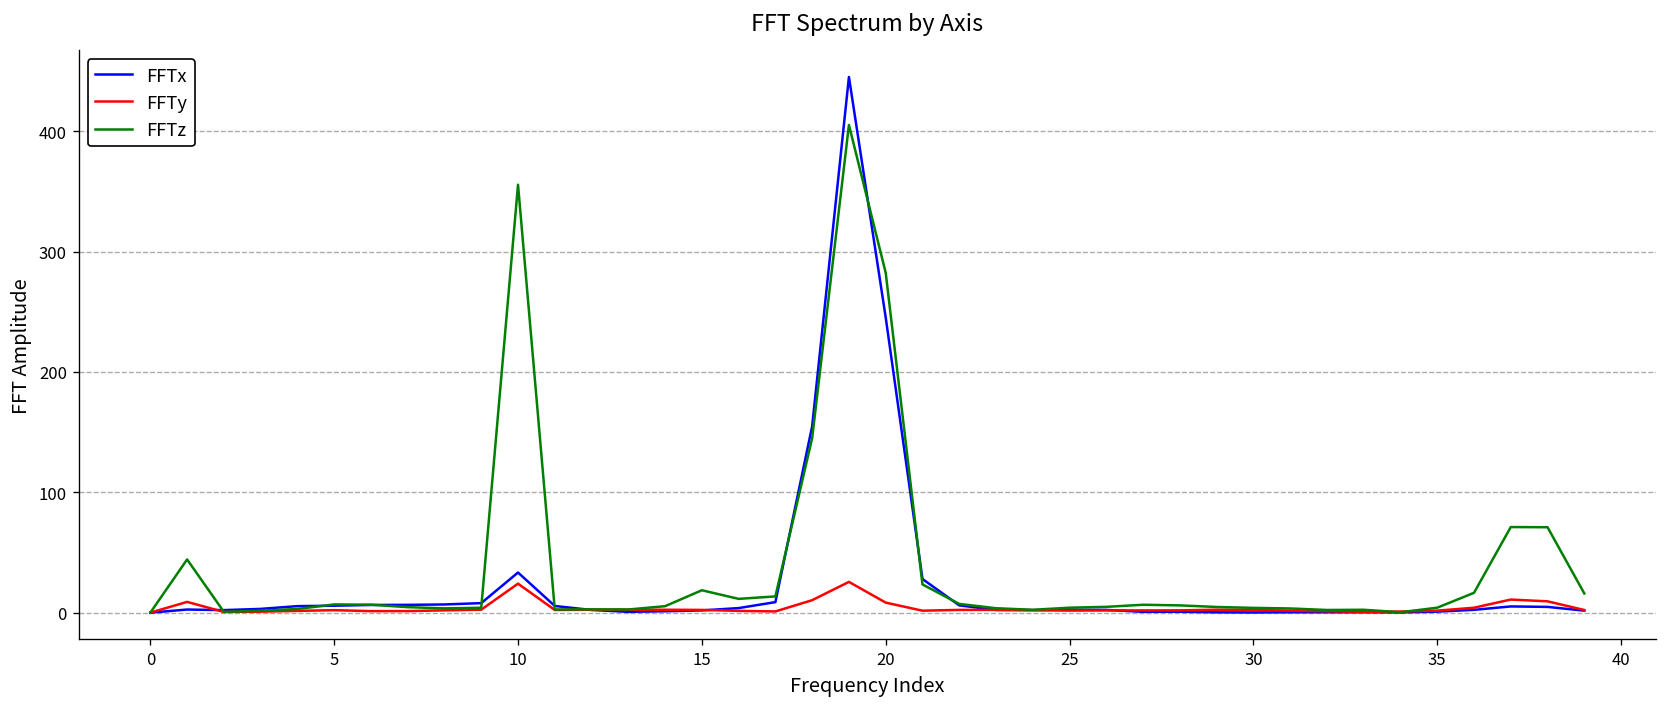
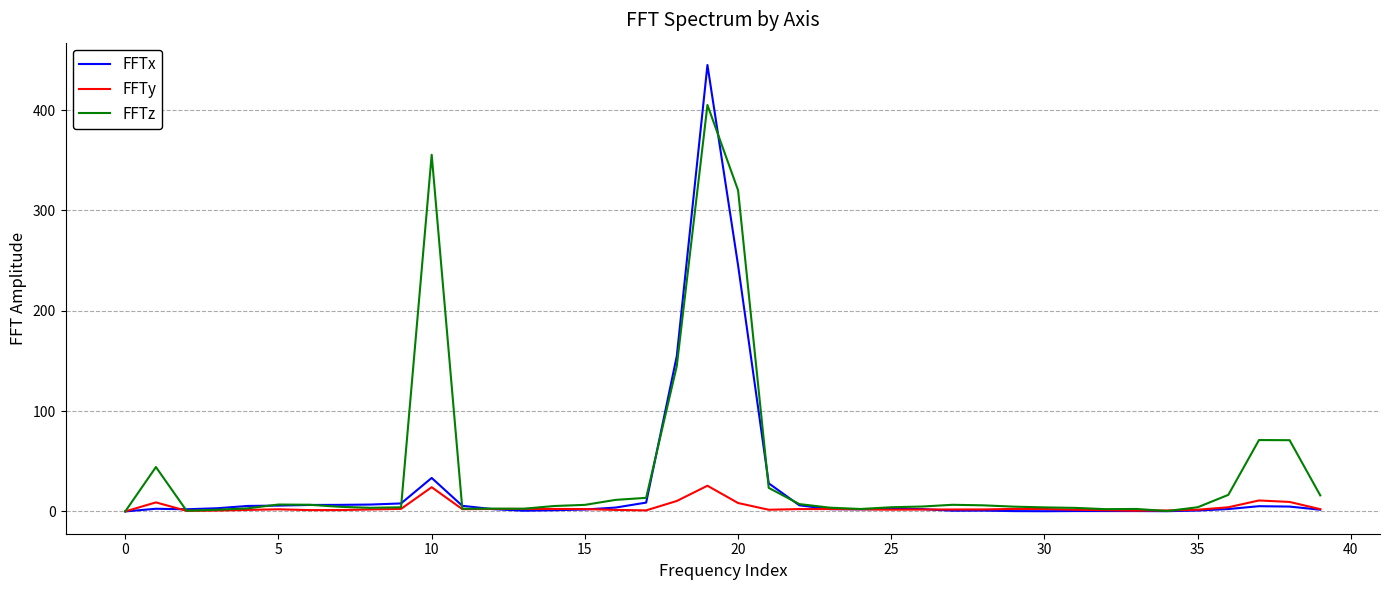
FFTz, 15: 19 -> 7
FFTz, 20: 282 -> 320
